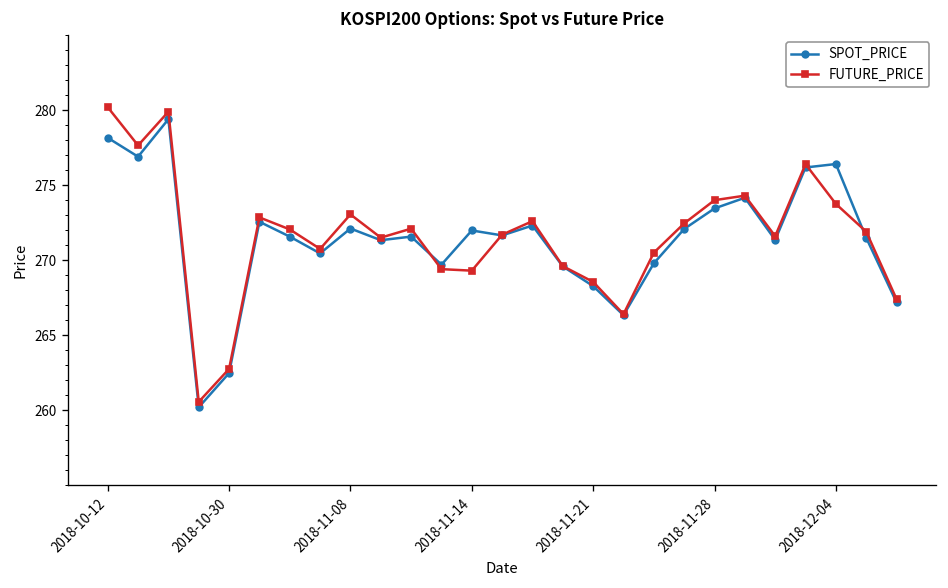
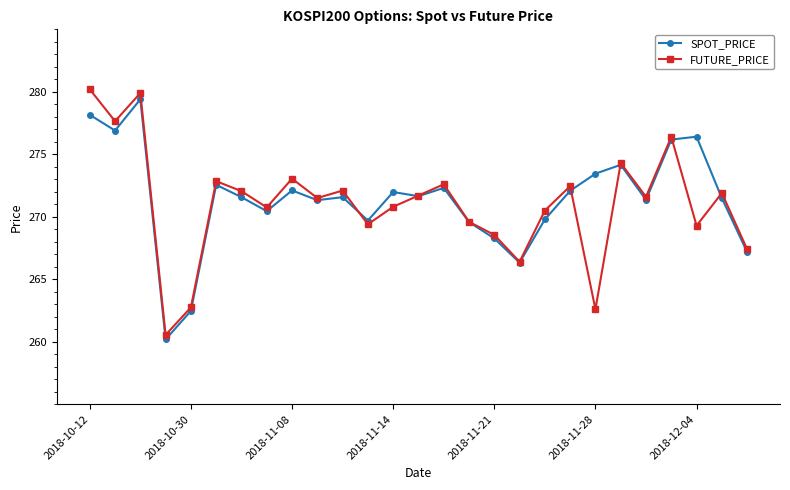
FUTURE_PRICE, 2018-11-14: 269.3 -> 270.8
FUTURE_PRICE, 2018-11-28: 274.0 -> 262.6
FUTURE_PRICE, 2018-12-04: 273.8 -> 269.3
